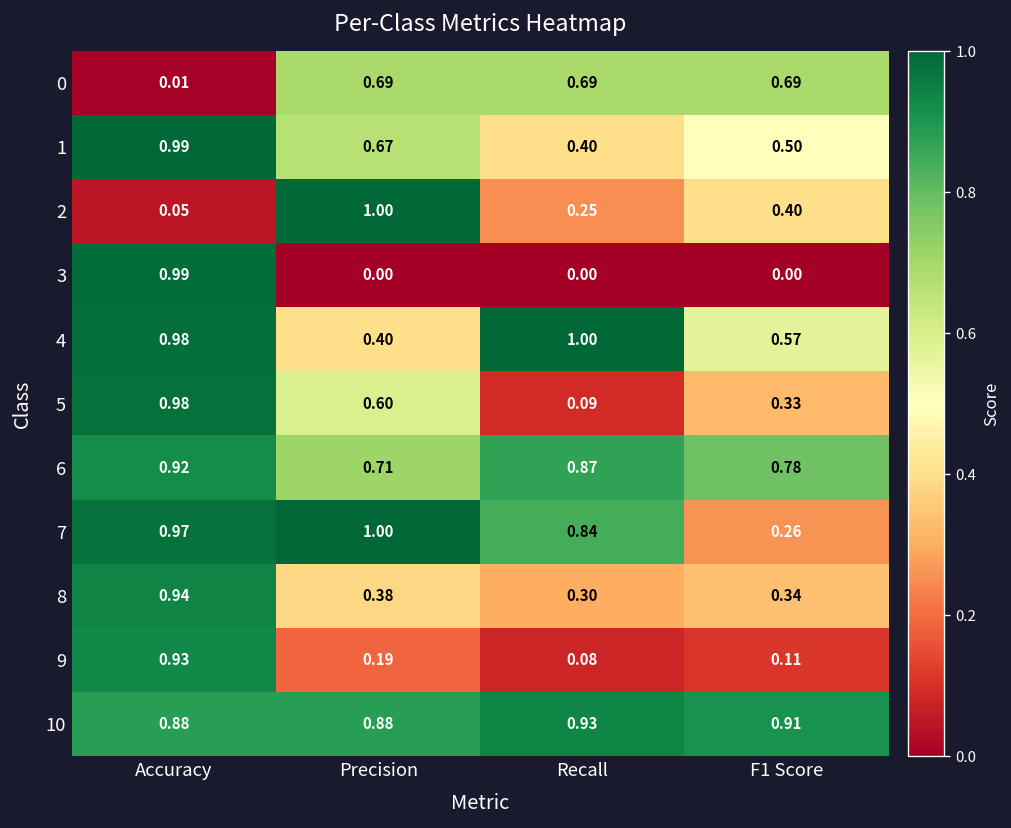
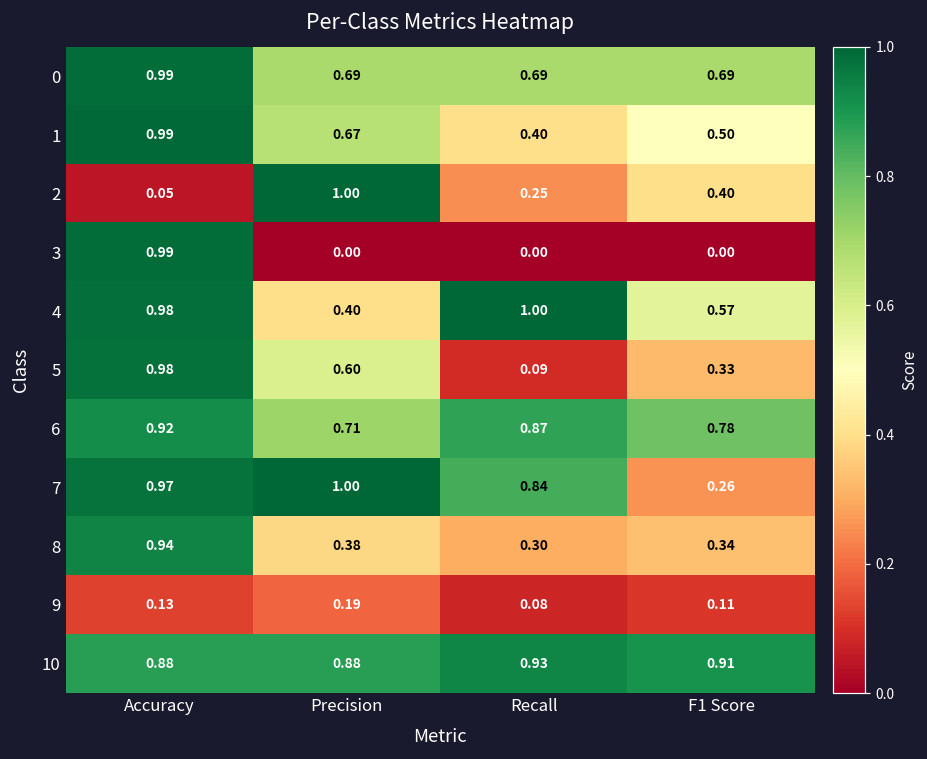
0, Accuracy: 0.01 -> 0.99
9, Accuracy: 0.93 -> 0.13
